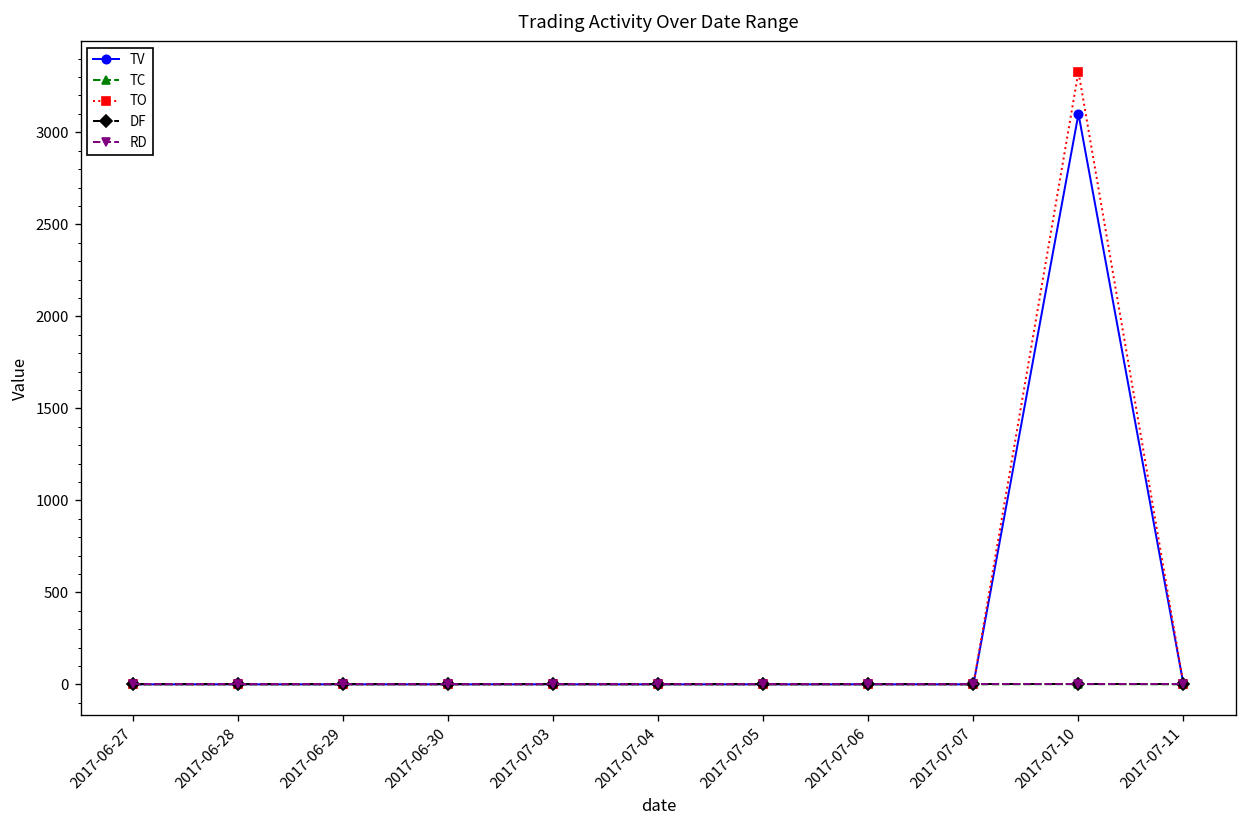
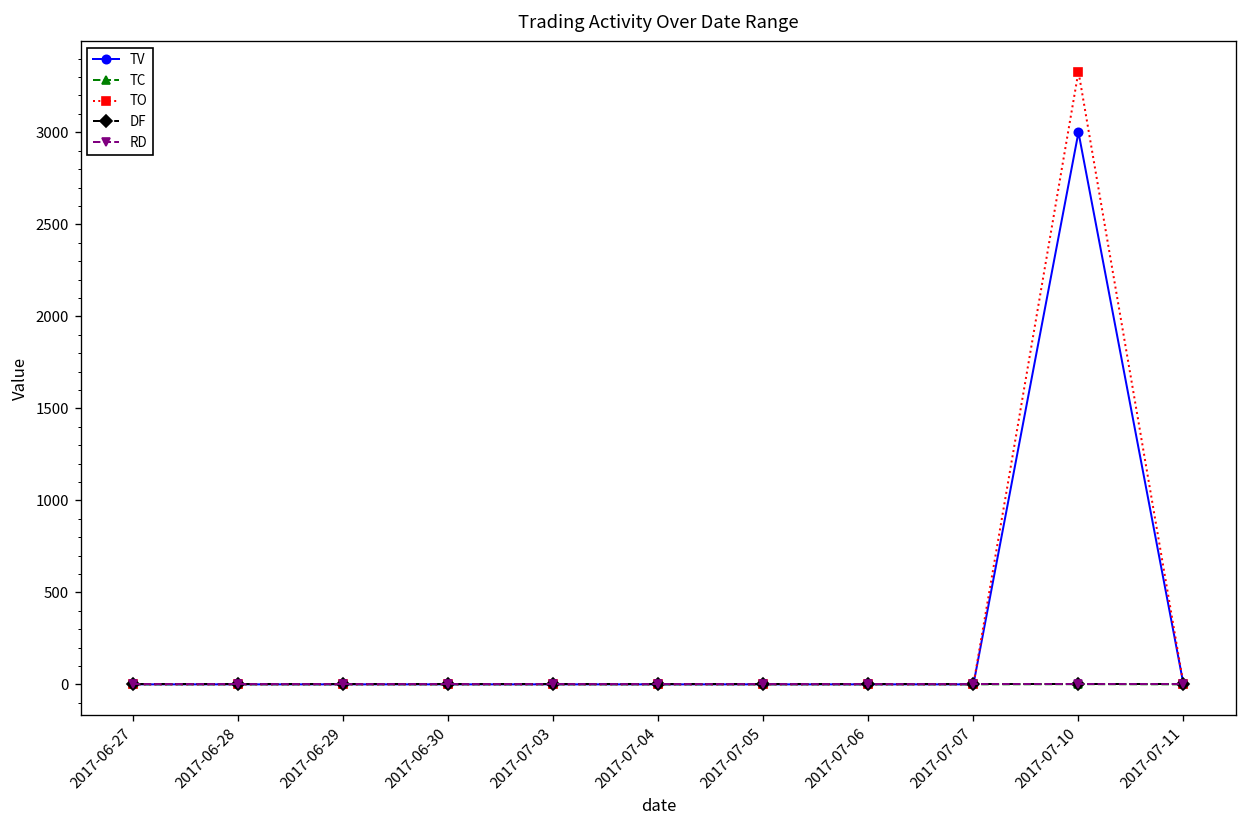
TV, 2017-07-10: 3100 -> 3000
